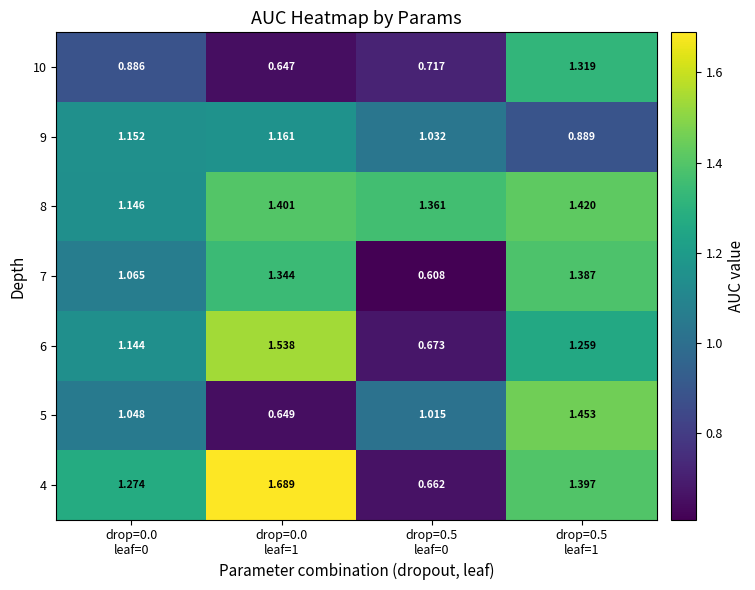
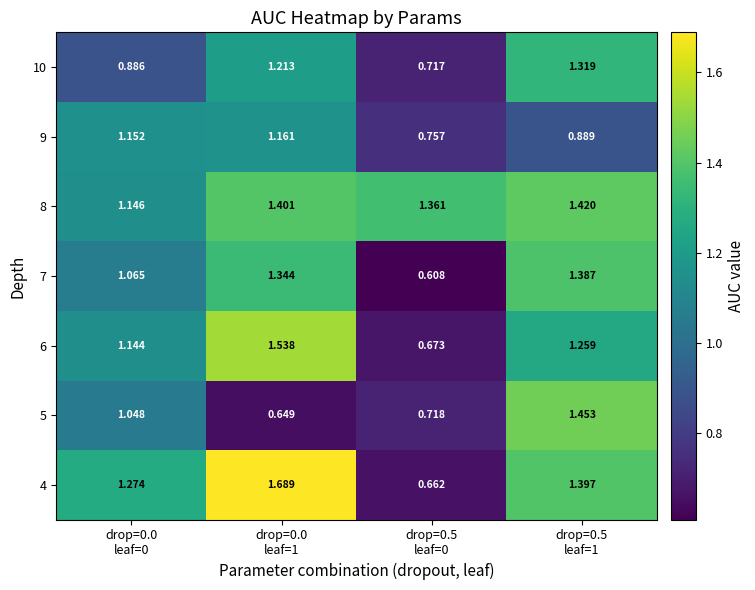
10, drop=0.0 leaf=1: 0.647 -> 1.213
9, drop=0.5 leaf=0: 1.032 -> 0.757
5, drop=0.5 leaf=0: 1.015 -> 0.718
